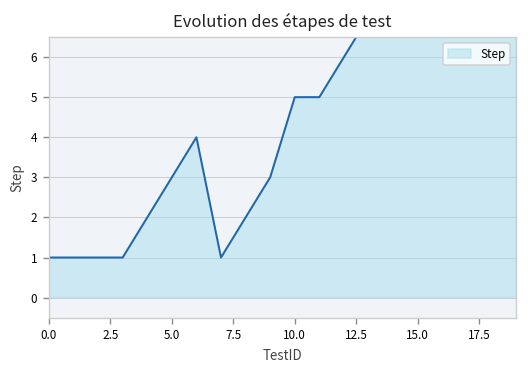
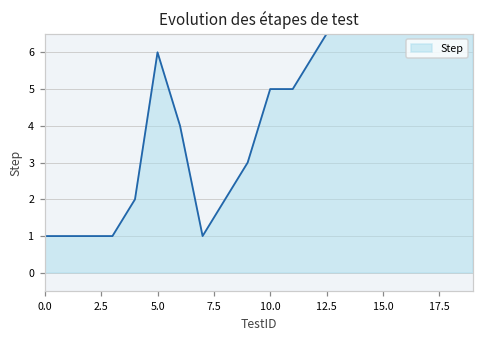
5.0: 3 -> 6
